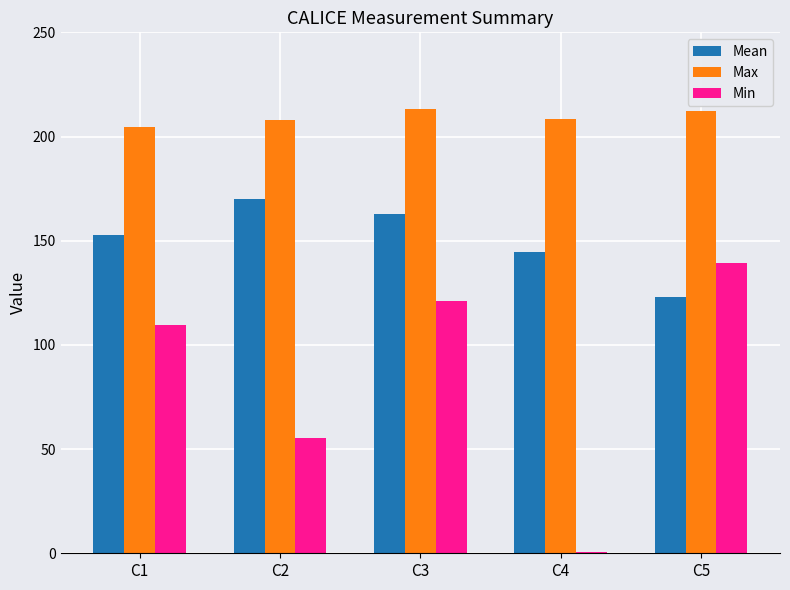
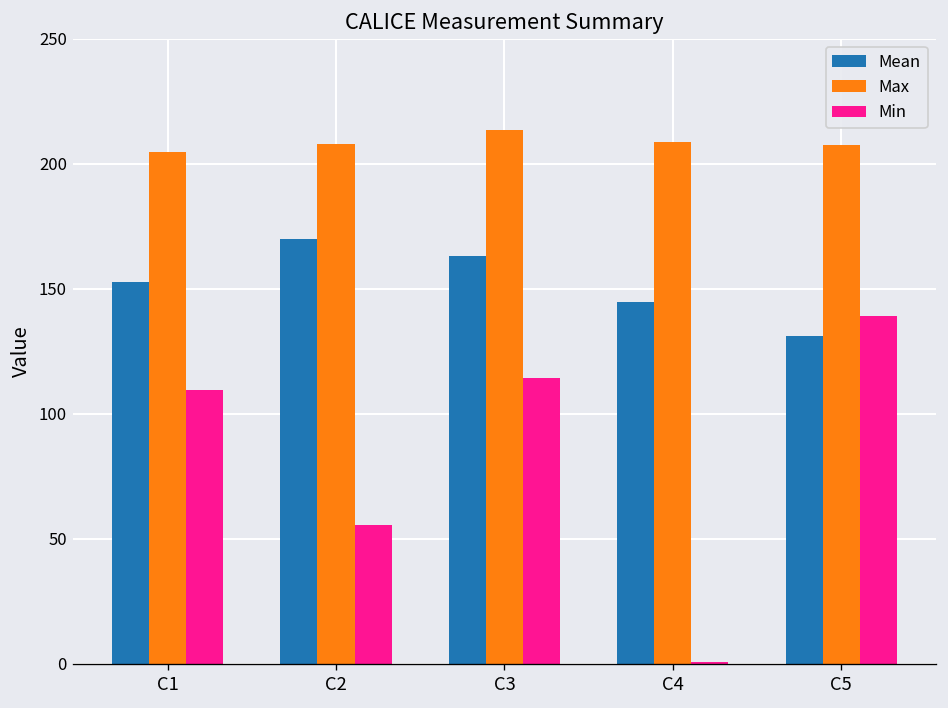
Min, C3: 121 -> 114
Mean, C5: 123 -> 131
Max, C5: 212 -> 207
